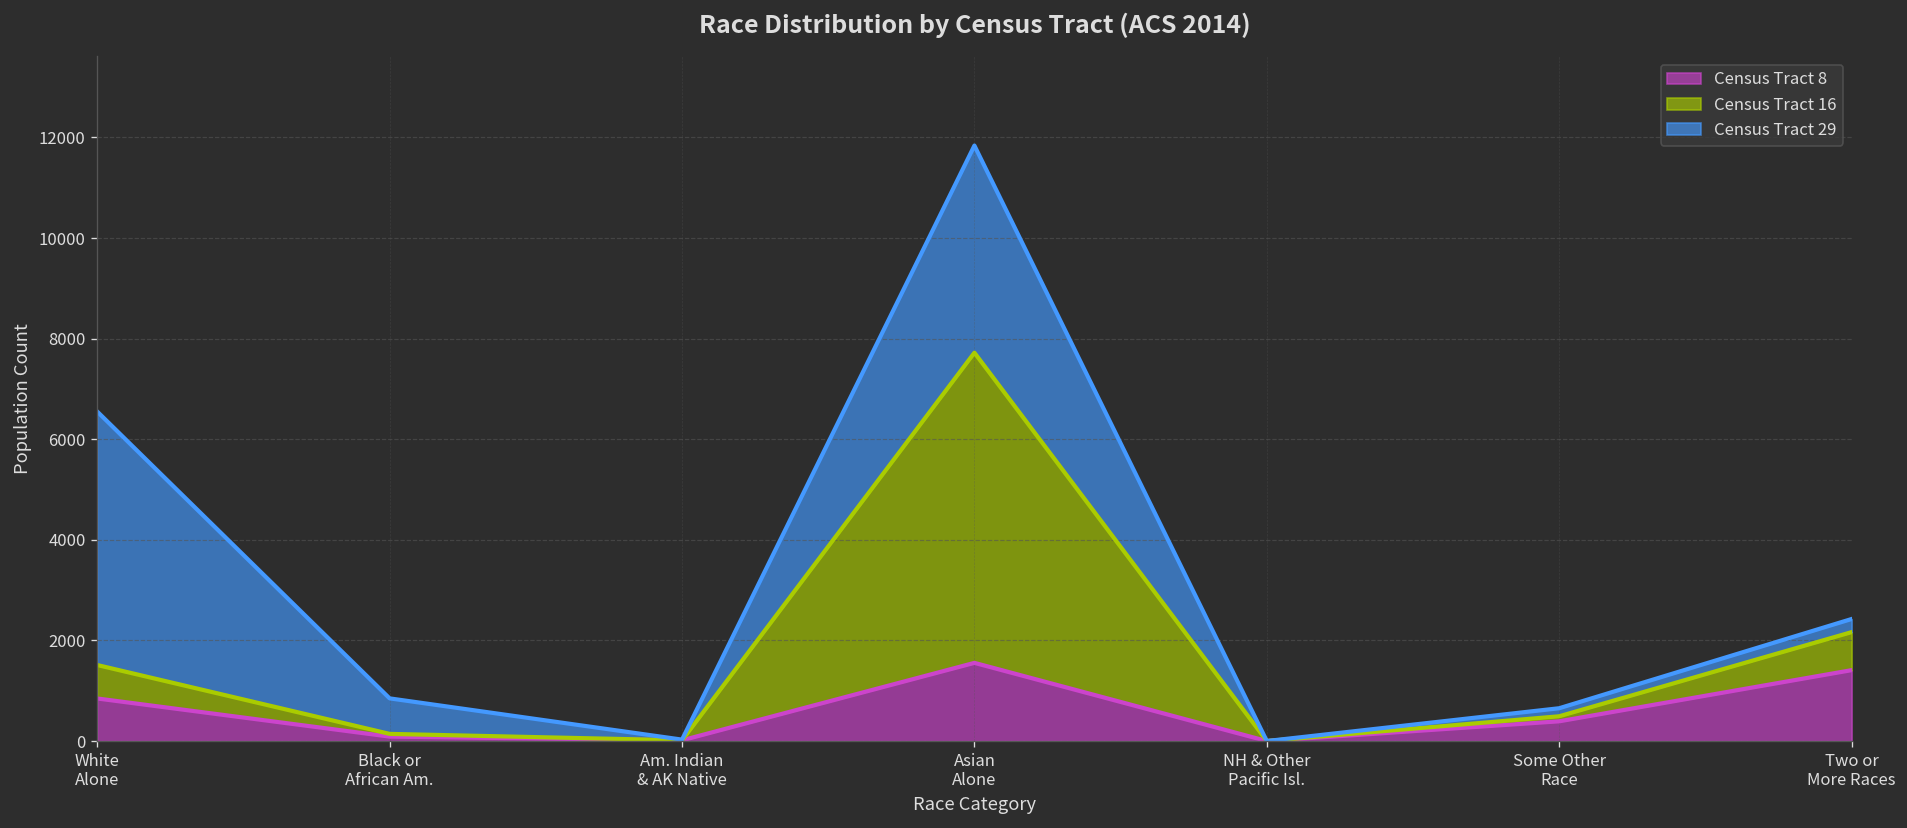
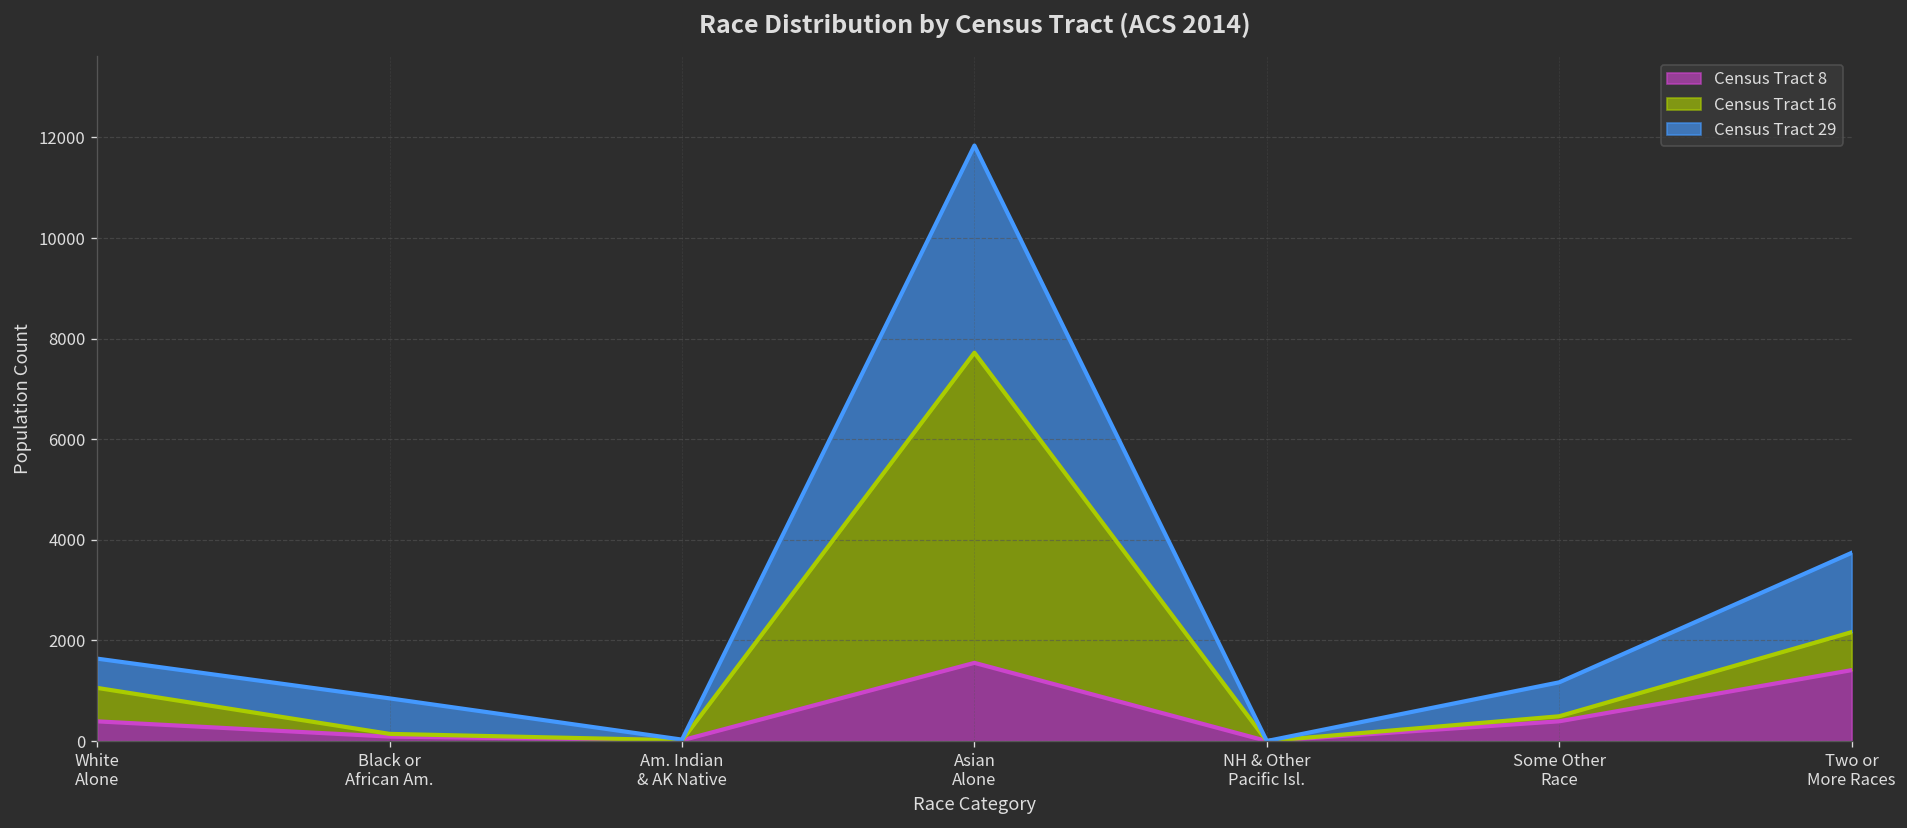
Census Tract 8, White Alone: 800 -> 400
Census Tract 29, White Alone: 5000 -> 600
Census Tract 29, Some Other Race: 200 -> 700
Census Tract 29, Two or More Races: 300 -> 1600
